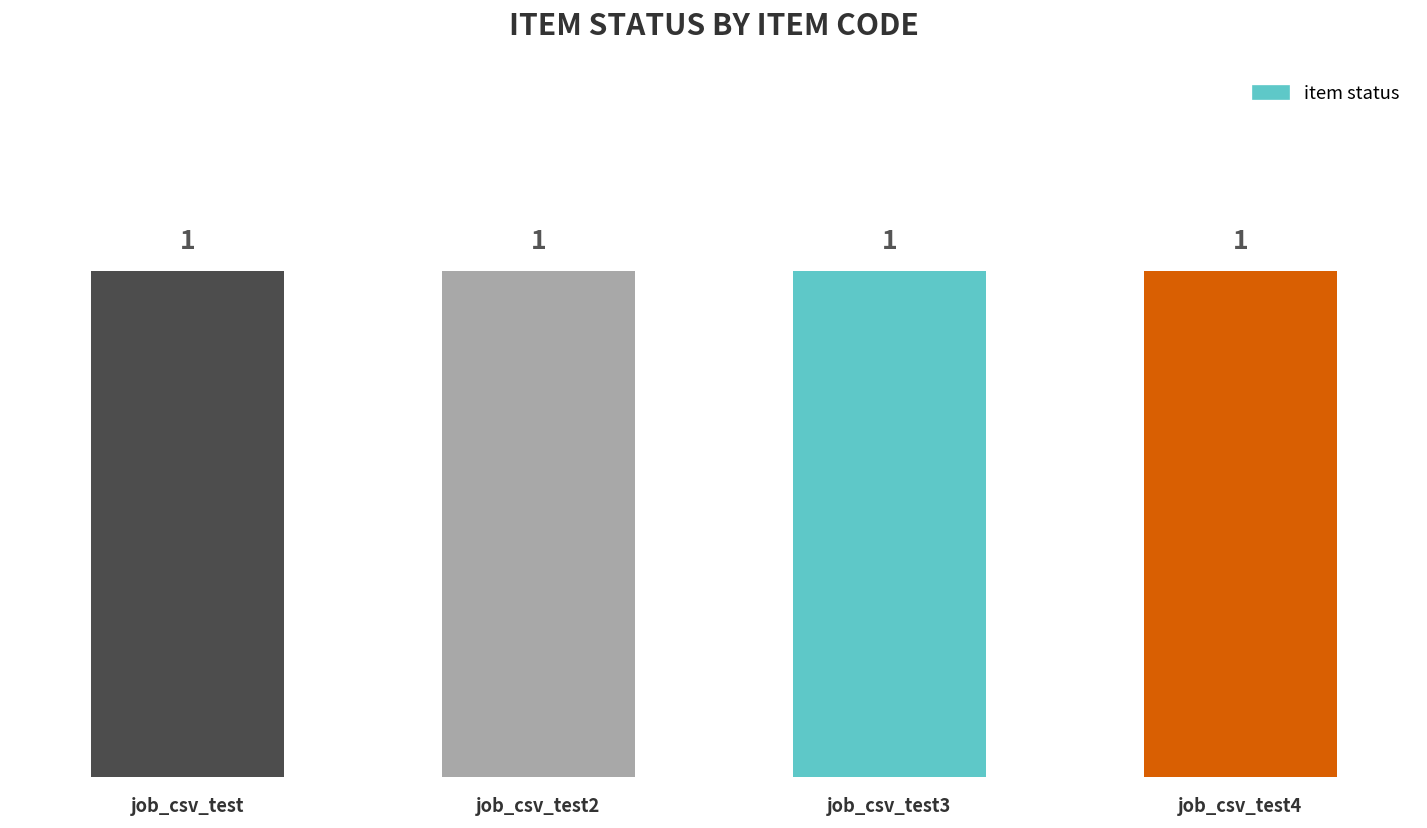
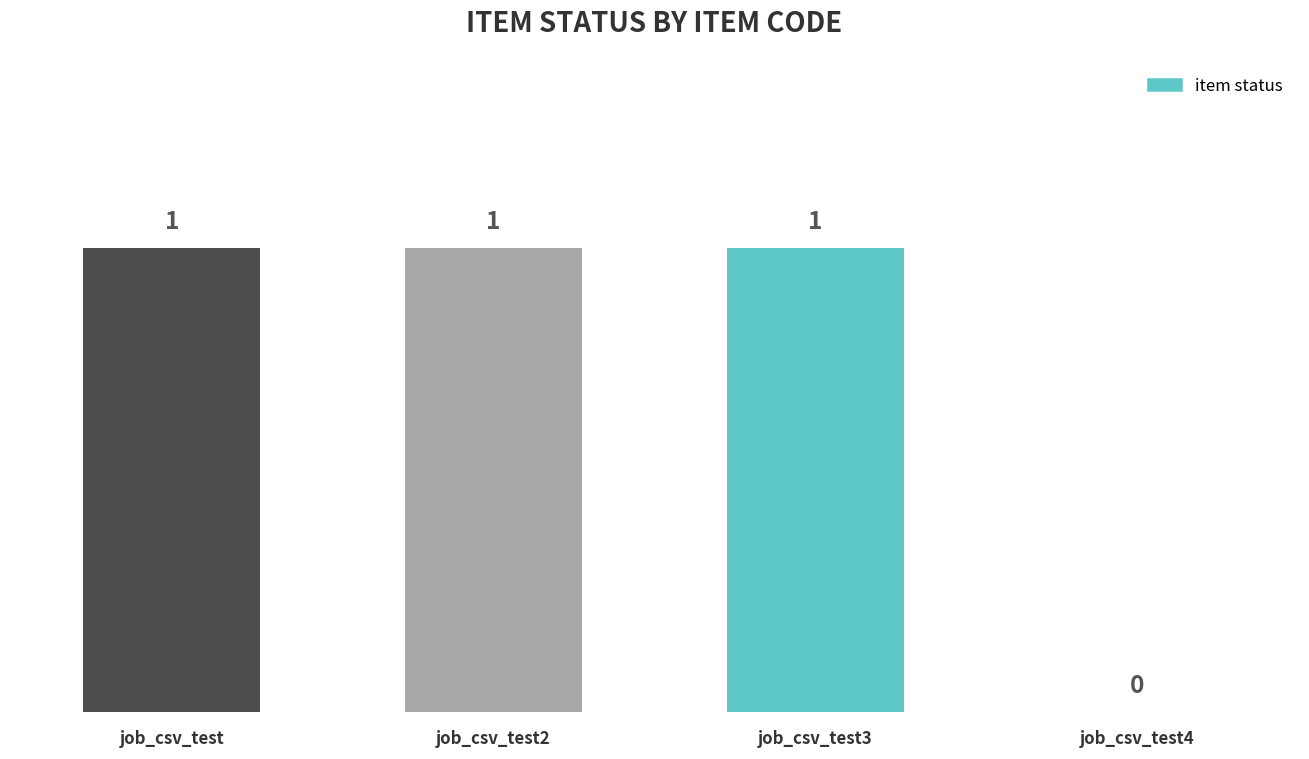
job_csv_test4: 1 -> 0
